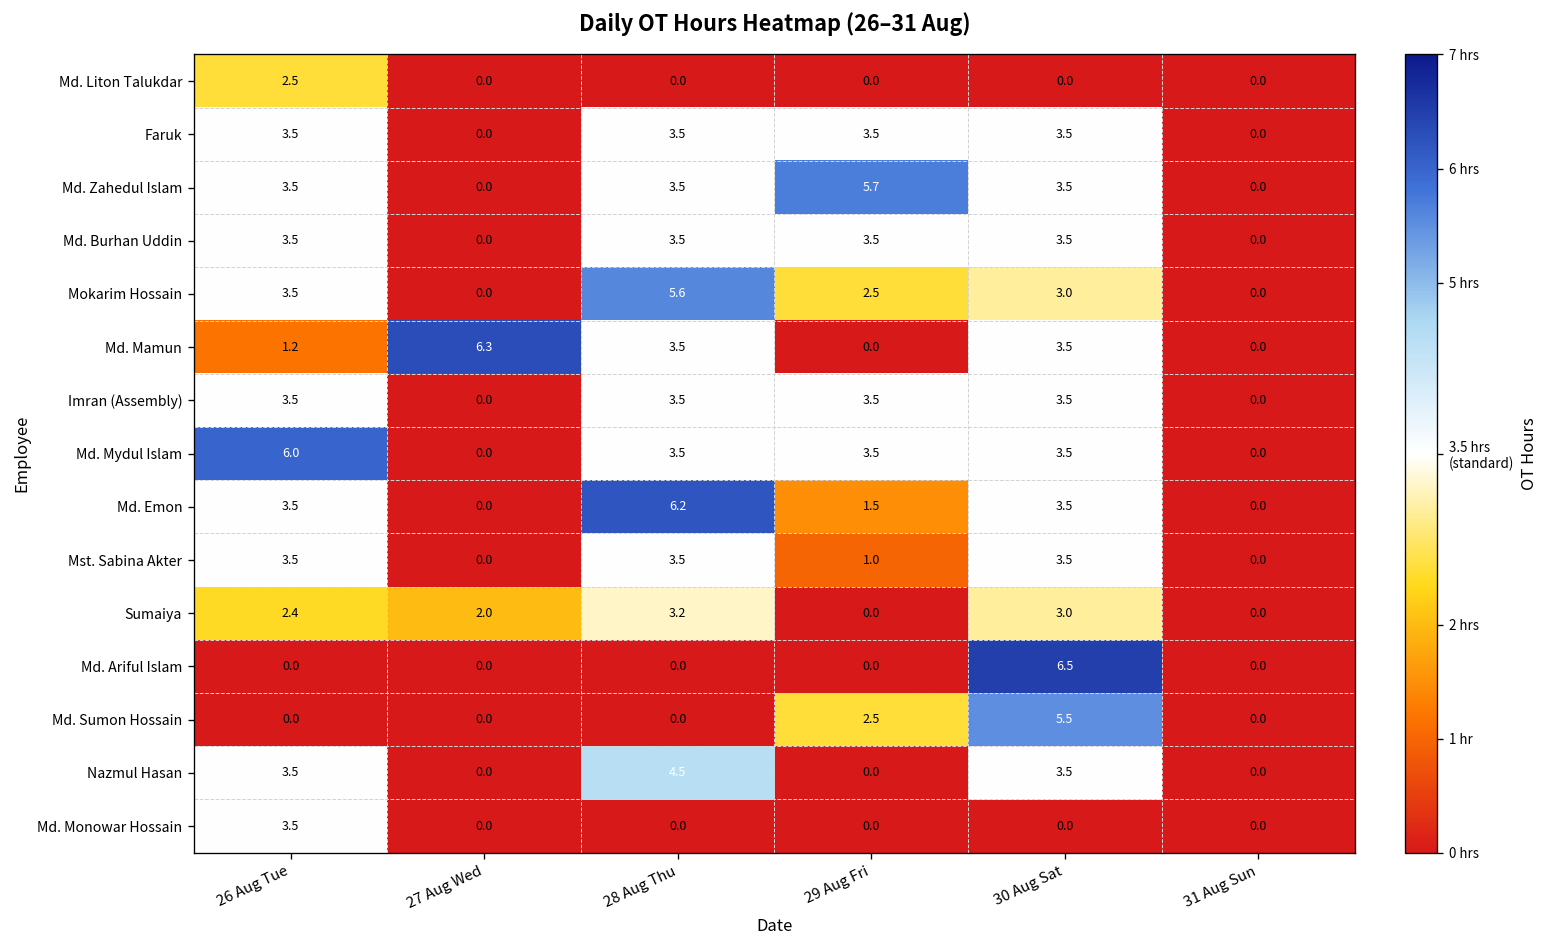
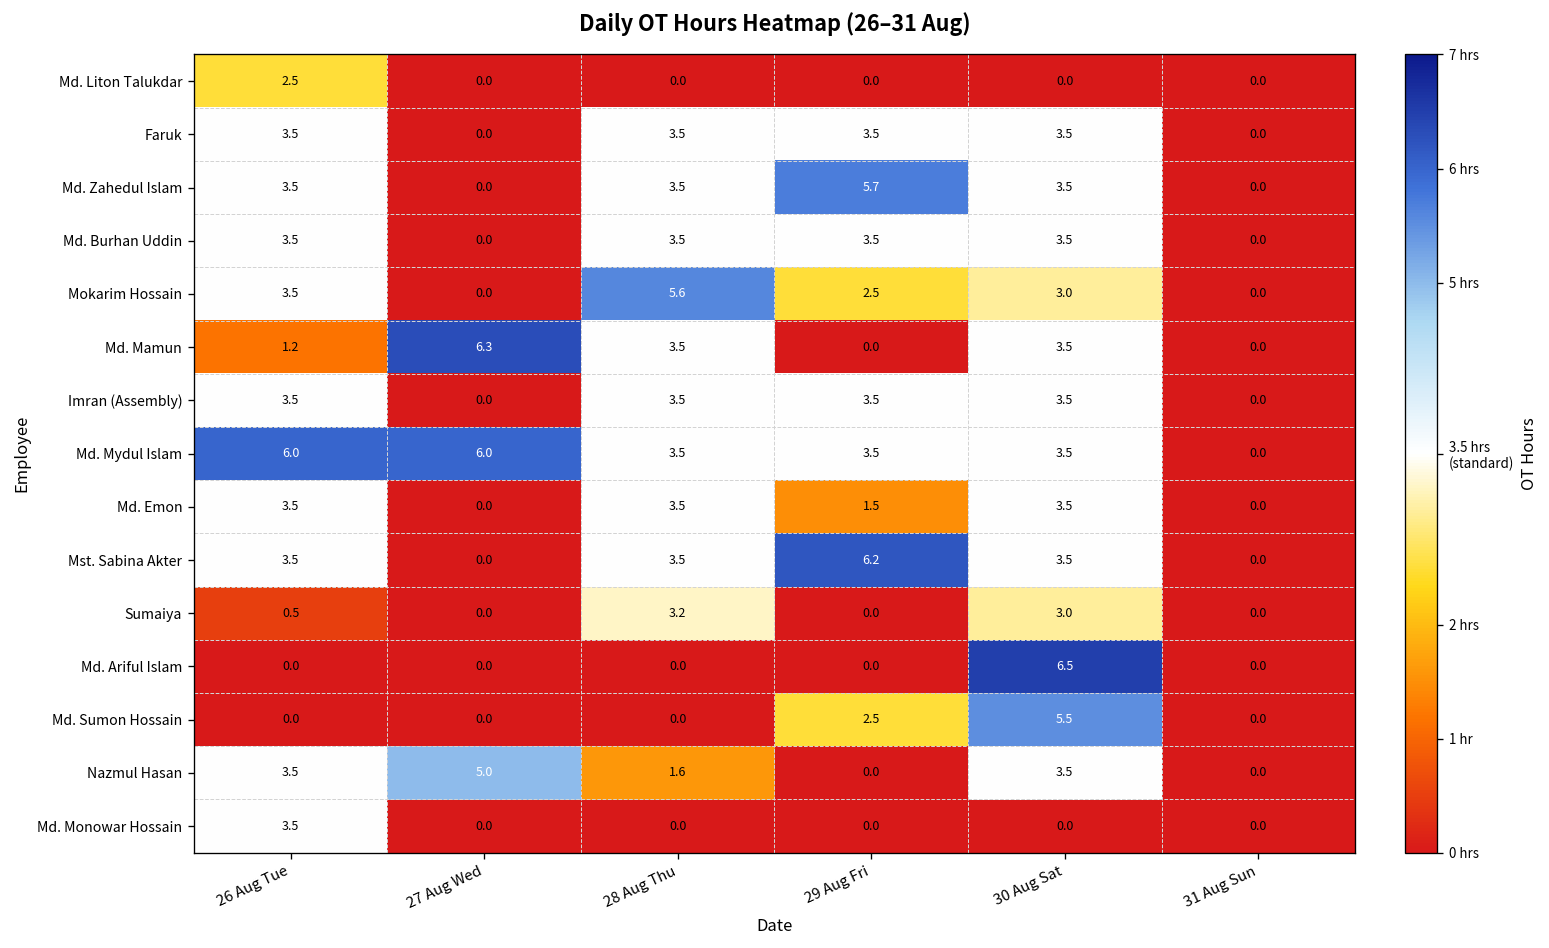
Md. Mydul Islam, 27 Aug Wed: 0.0 -> 6.0
Md. Emon, 28 Aug Thu: 6.2 -> 3.5
Mst. Sabina Akter, 29 Aug Fri: 1.0 -> 6.2
Sumaiya, 26 Aug Tue: 2.4 -> 0.5
Sumaiya, 27 Aug Wed: 2.0 -> 0.0
Nazmul Hasan, 27 Aug Wed: 0.0 -> 5.0
Nazmul Hasan, 28 Aug Thu: 4.5 -> 1.6
